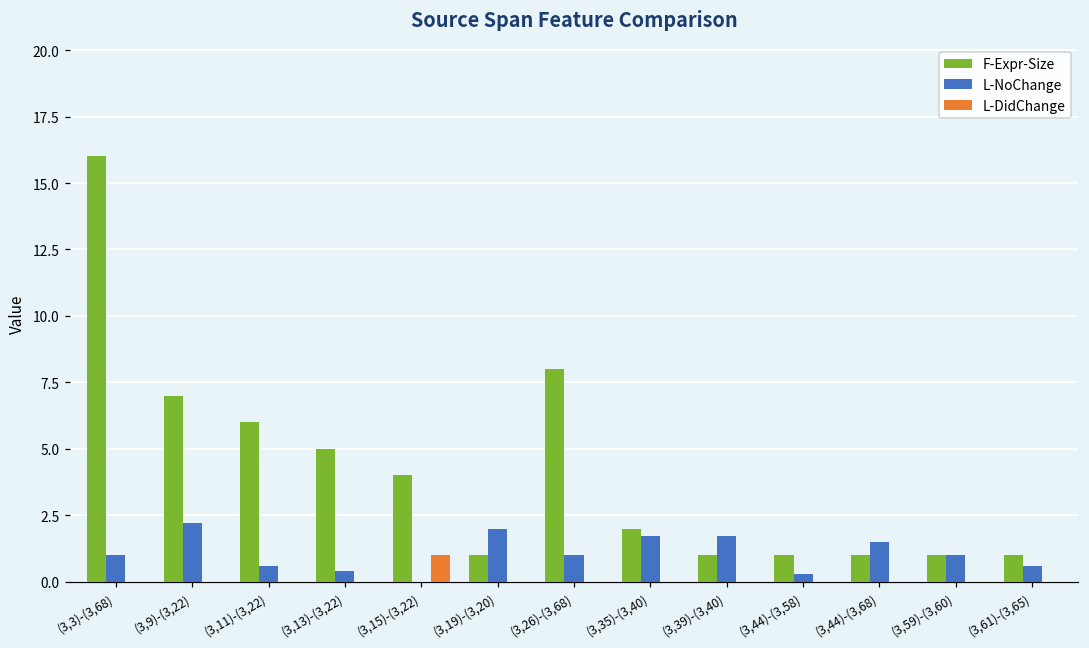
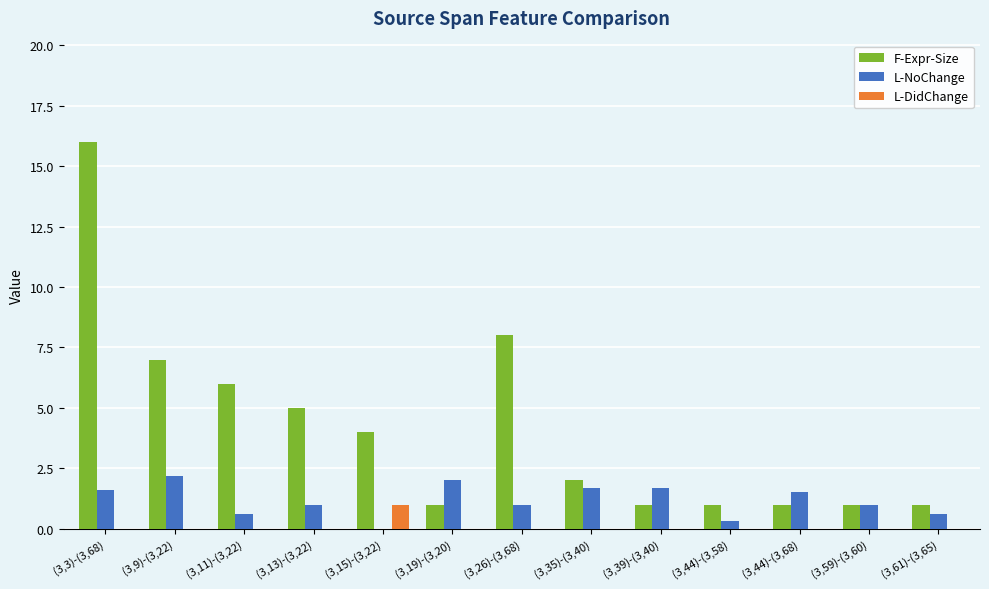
L-NoChange, (3,3)-(3,68): 1.0 -> 1.6
L-NoChange, (3,13)-(3,22): 0.4 -> 1.0
